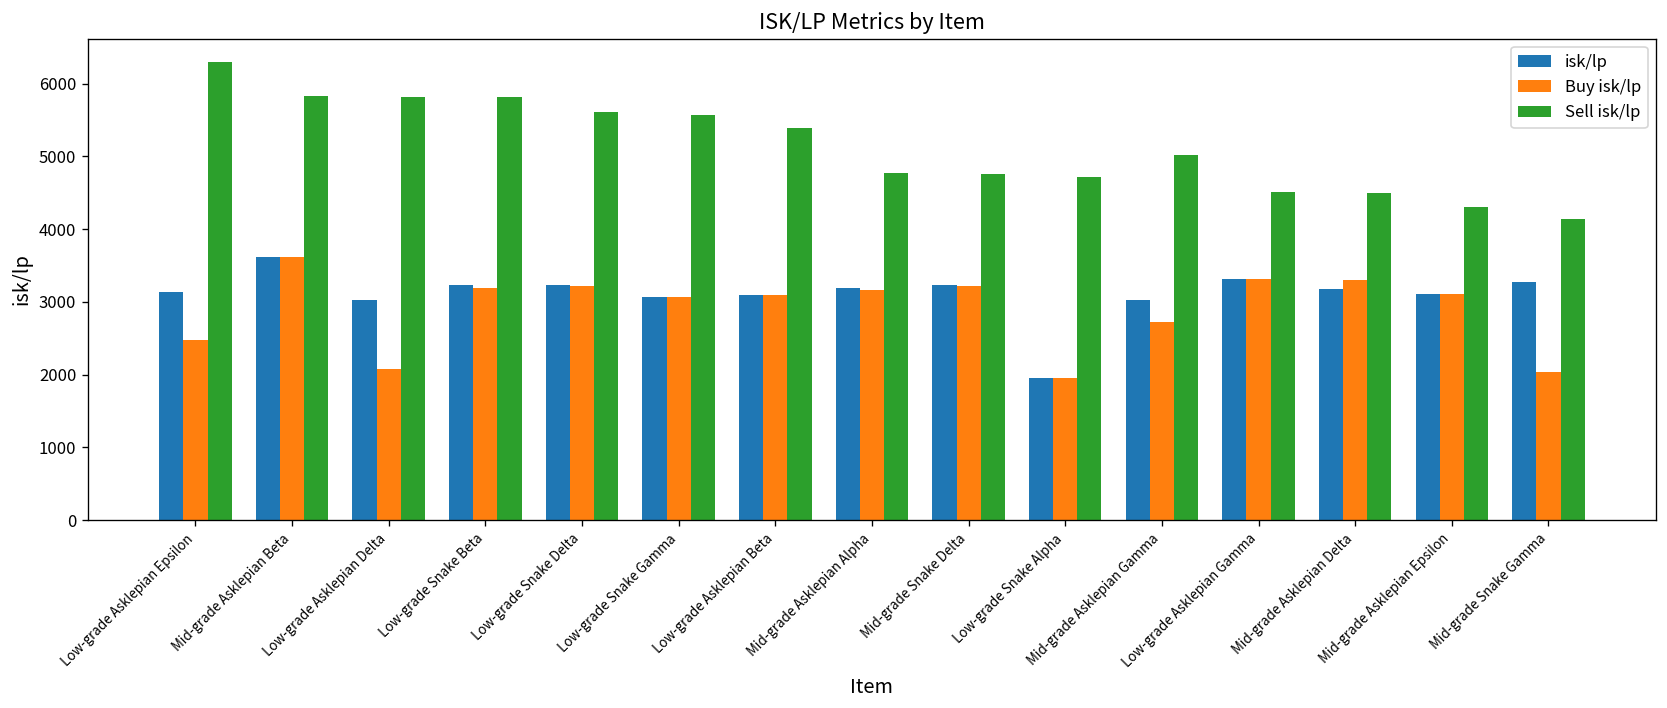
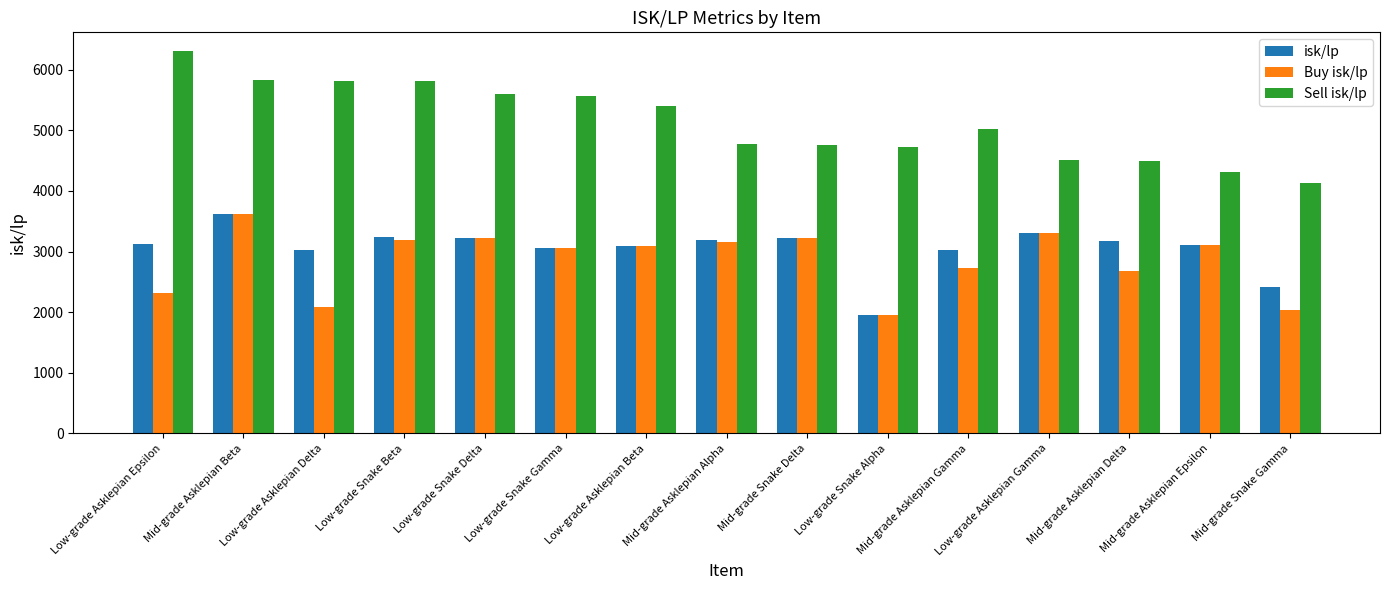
Buy isk/lp, Low-grade Asklepian Epsilon: 2500 -> 2300
Buy isk/lp, Mid-grade Asklepian Delta: 3300 -> 2700
isk/lp, Mid-grade Snake Gamma: 3300 -> 2400
